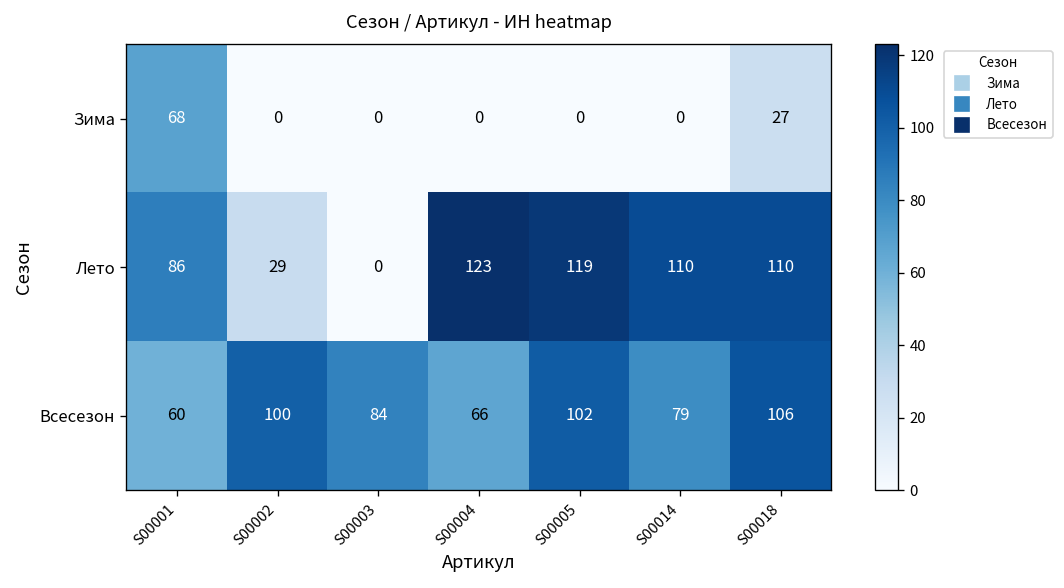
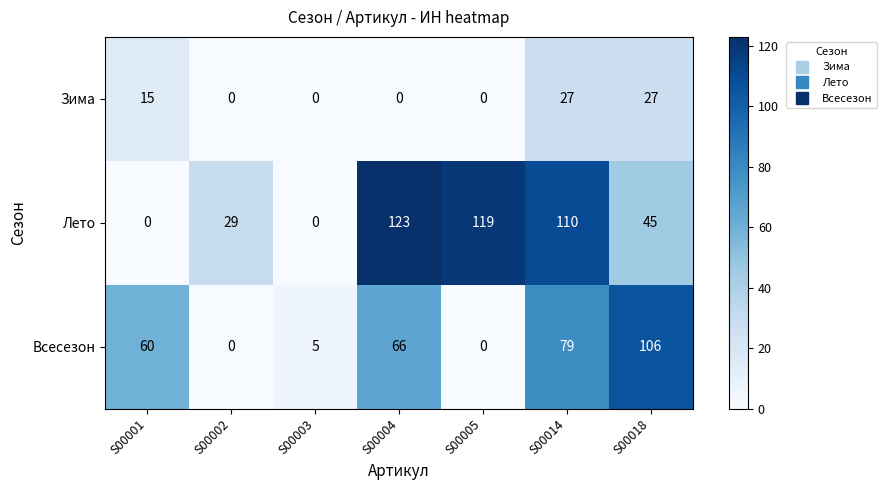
Зима, S00001: 68 -> 15
Зима, S00014: 0 -> 27
Лето, S00001: 86 -> 0
Лето, S00018: 110 -> 45
Всесезон, S00002: 100 -> 0
Всесезон, S00003: 84 -> 5
Всесезон, S00005: 102 -> 0
